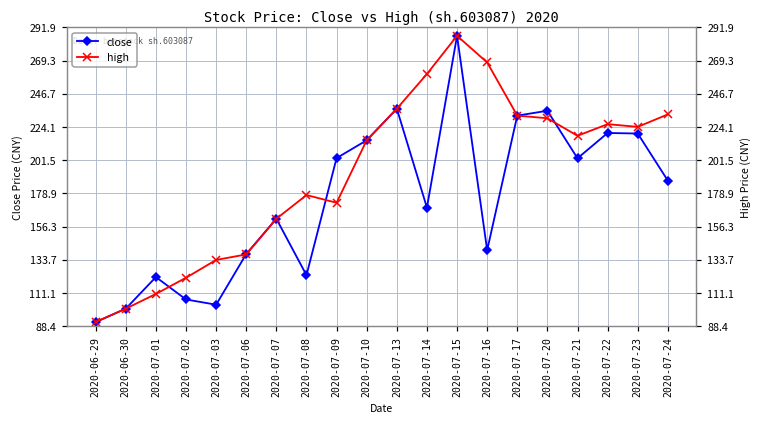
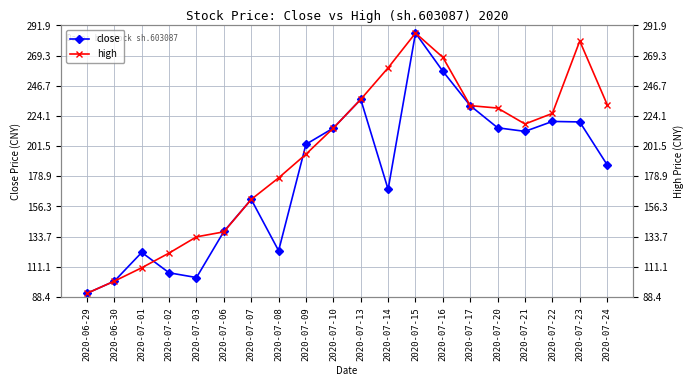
high, 2020-07-09: 172 -> 195
close, 2020-07-16: 140 -> 258
close, 2020-07-20: 235 -> 215
close, 2020-07-21: 203 -> 213
high, 2020-07-23: 224 -> 280
